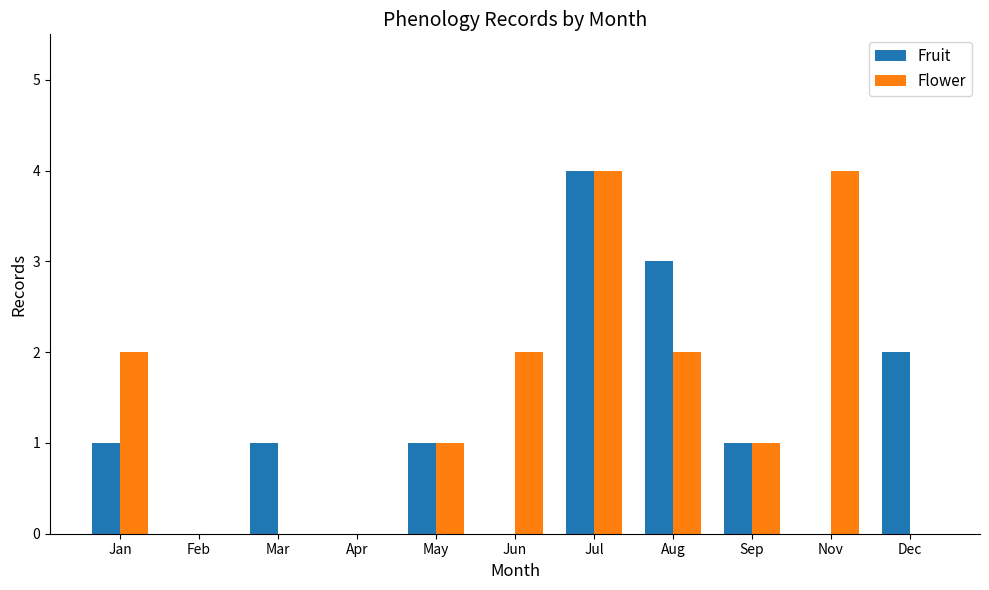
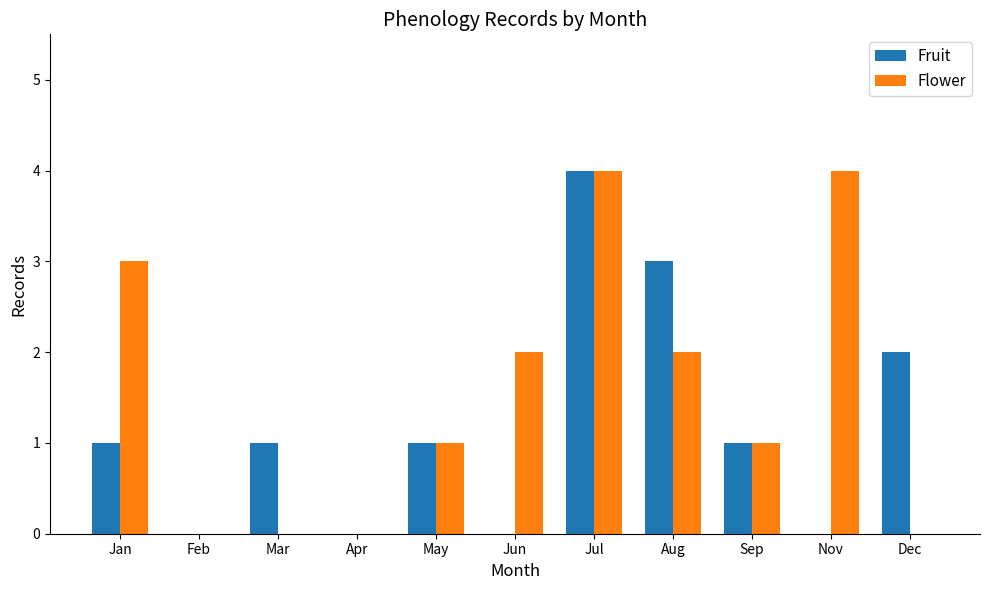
Flower, Jan: 2 -> 3
